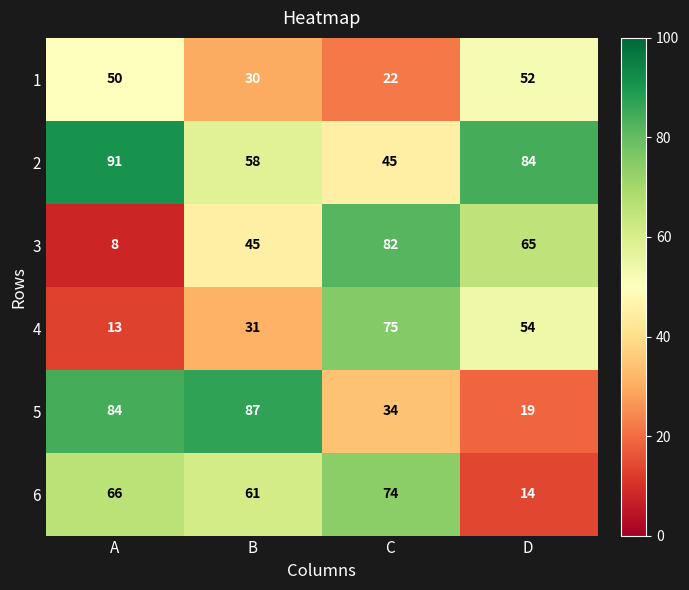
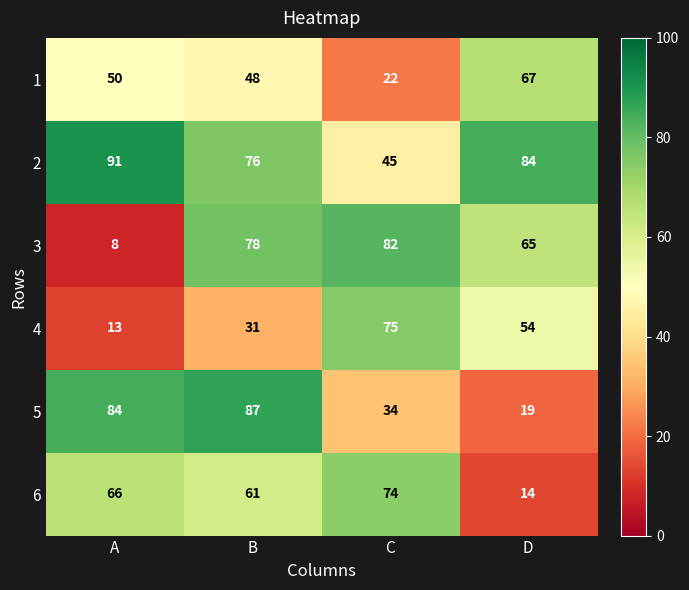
1, B: 30 -> 48
1, D: 52 -> 67
2, B: 58 -> 76
3, B: 45 -> 78
